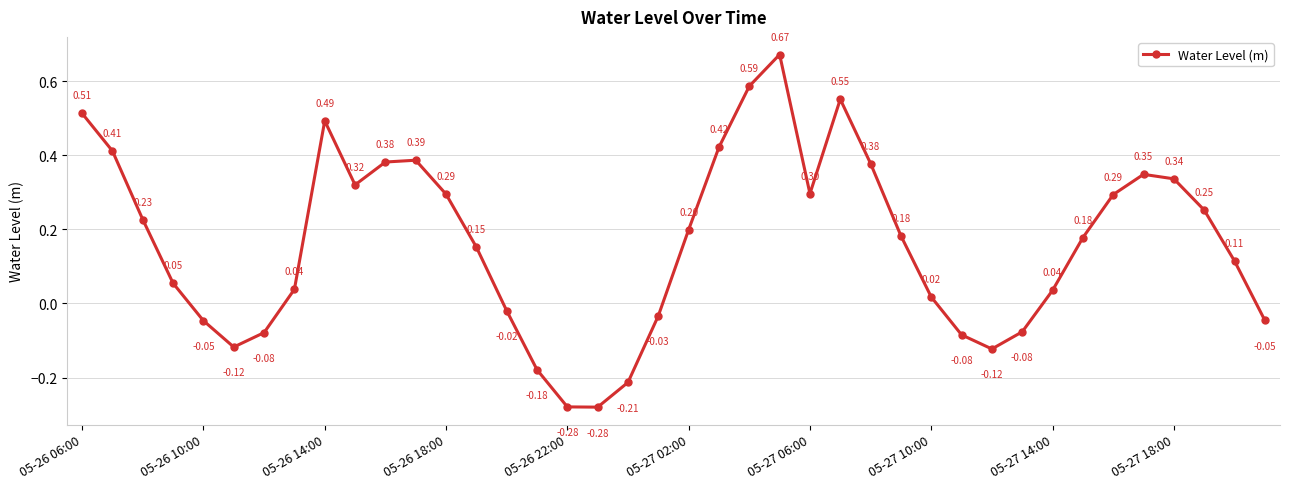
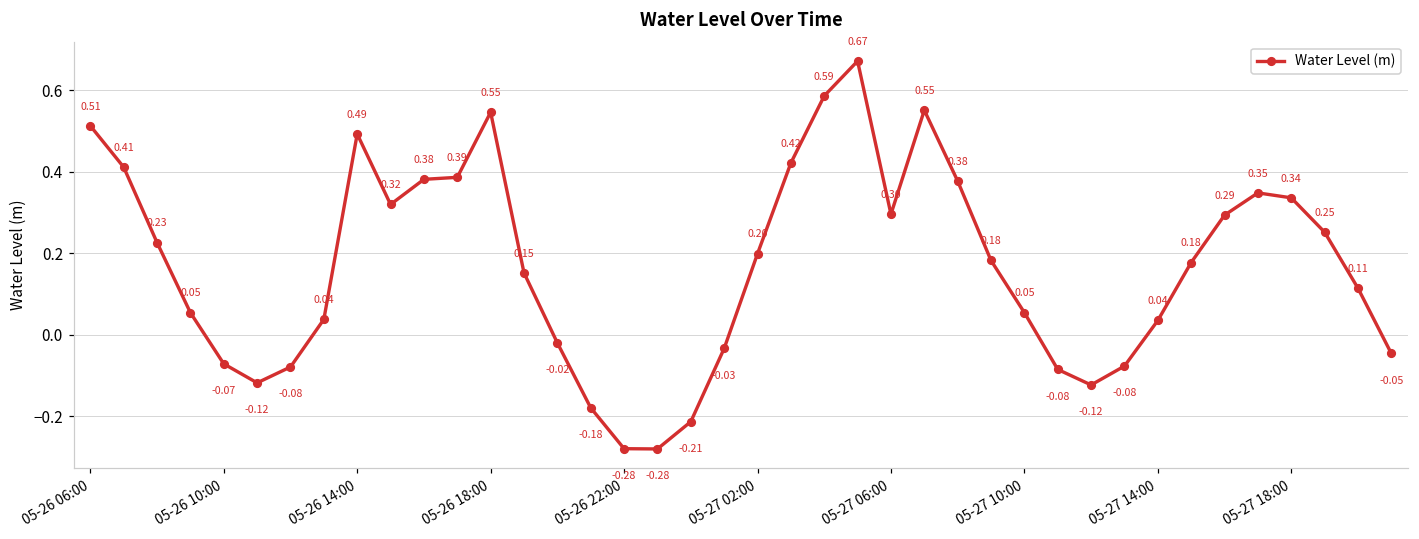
05-26 10:00: -0.05 -> -0.07
05-26 18:00: 0.29 -> 0.55
05-27 10:00: 0.02 -> 0.05
